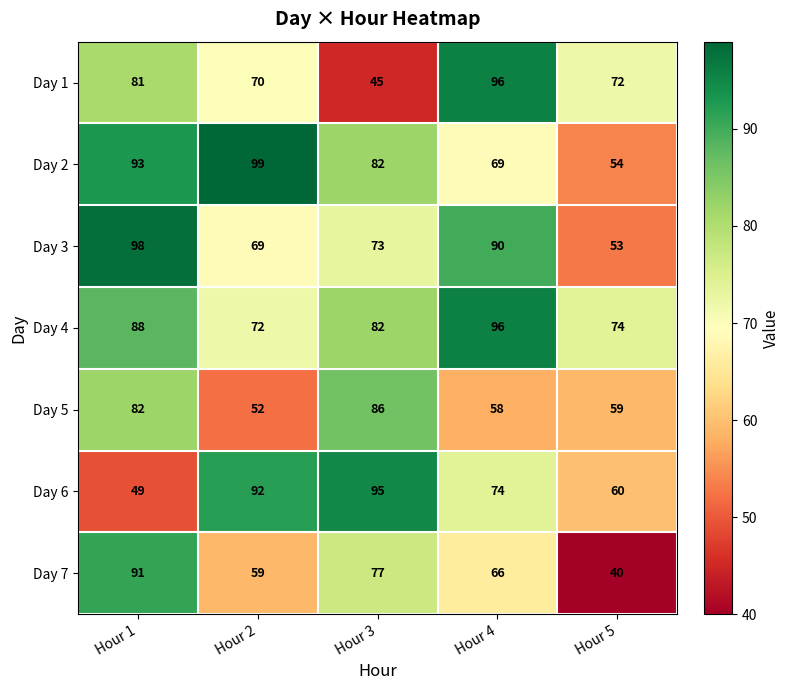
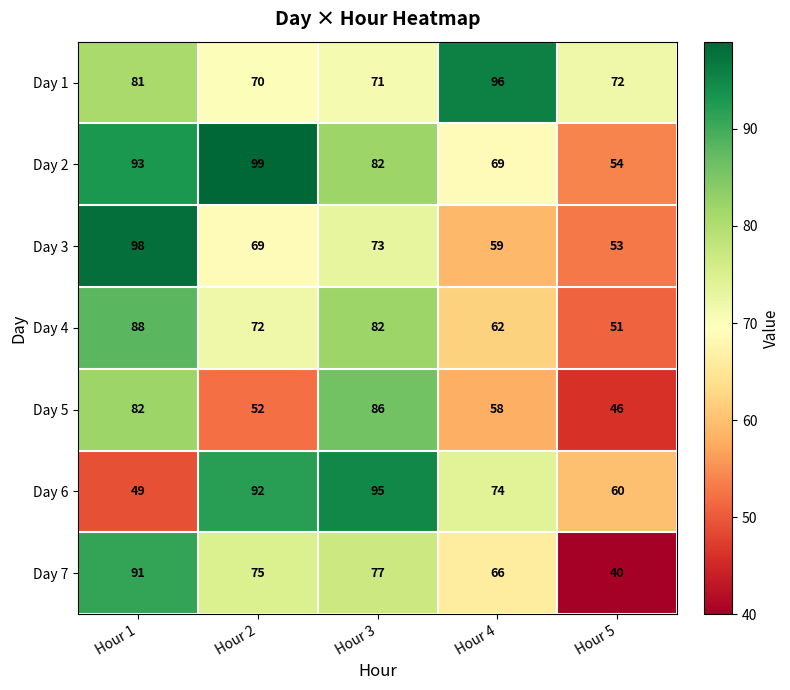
Day 1, Hour 3: 45 -> 71
Day 3, Hour 4: 90 -> 59
Day 4, Hour 4: 96 -> 62
Day 4, Hour 5: 74 -> 51
Day 5, Hour 5: 59 -> 46
Day 7, Hour 2: 59 -> 75
